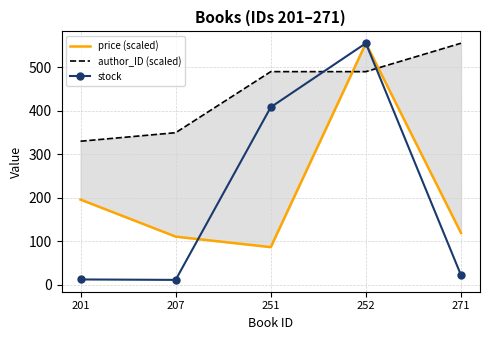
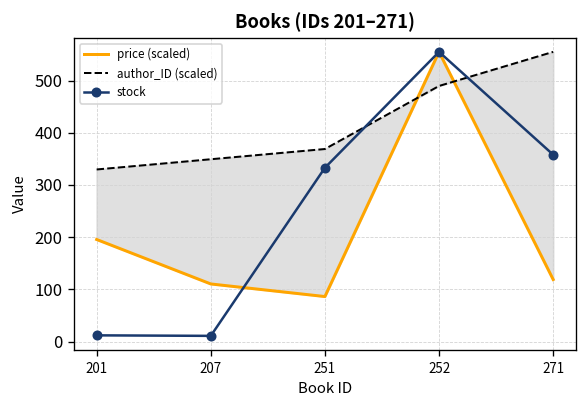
author_ID (scaled), 251: 490 -> 370
stock, 251: 410 -> 330
stock, 271: 20 -> 360
